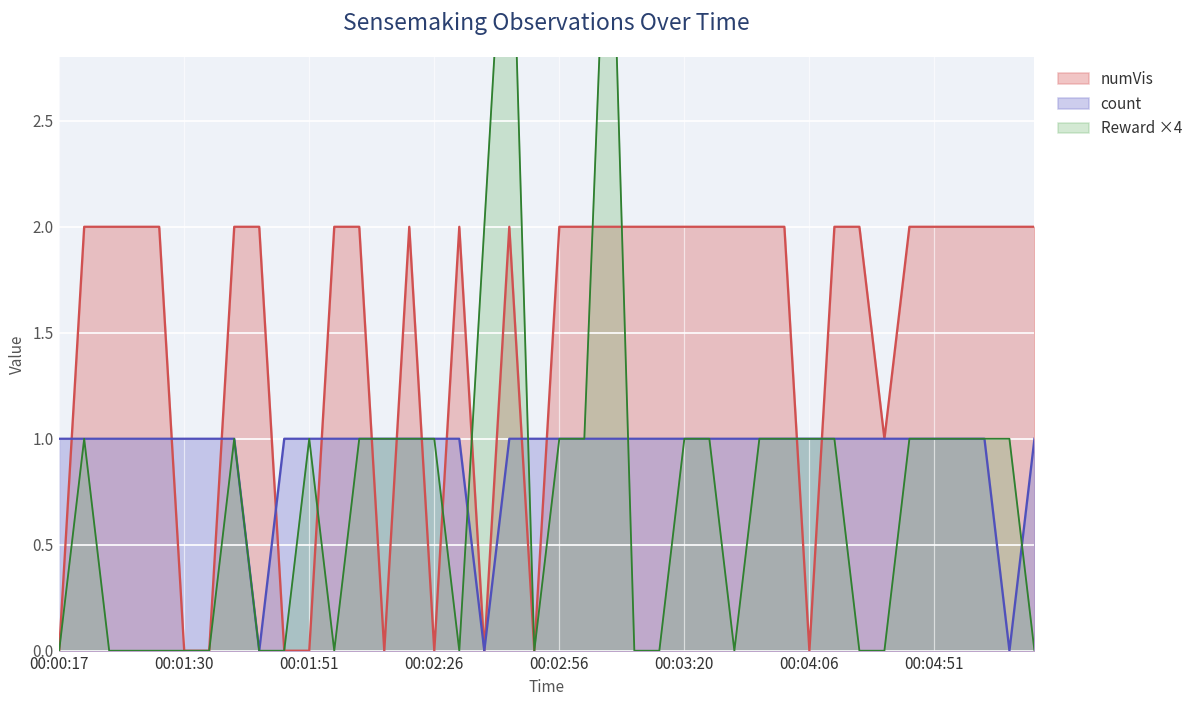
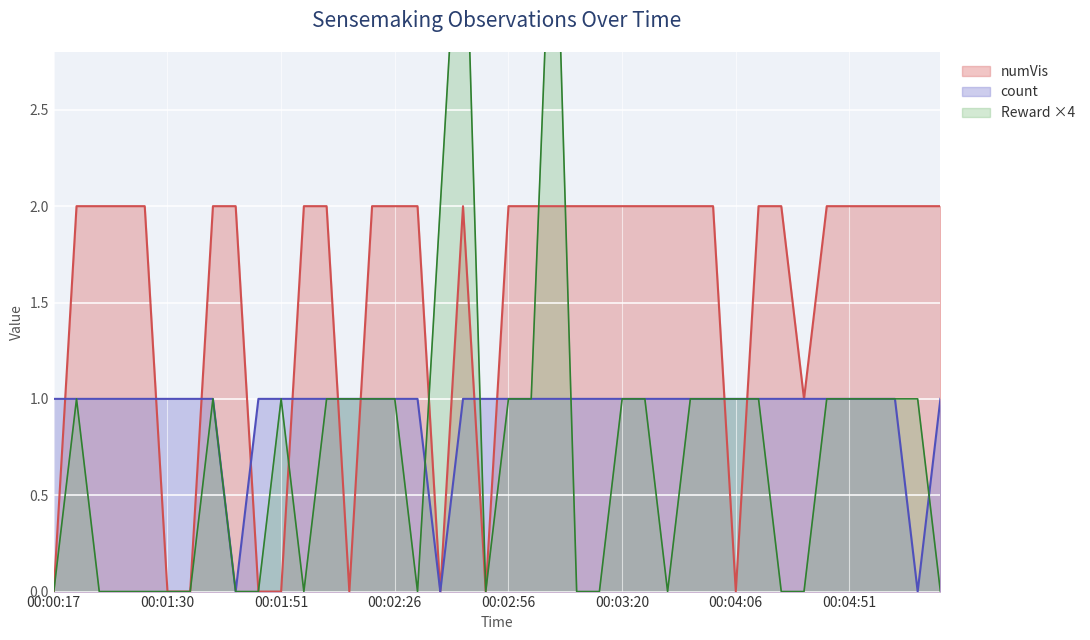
numVis, 00:02:26: 0 -> 2
